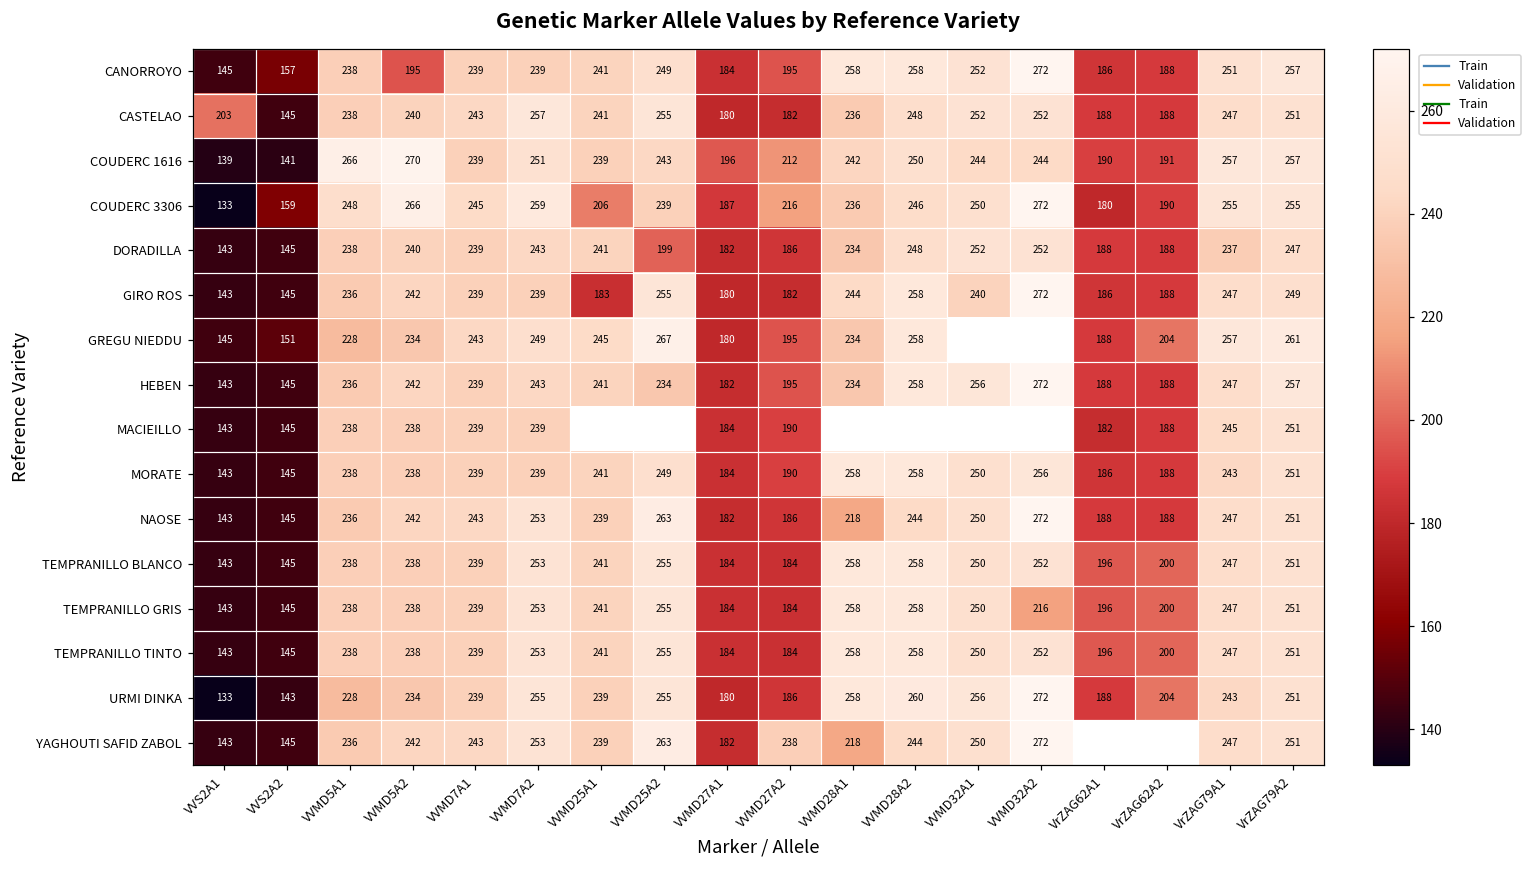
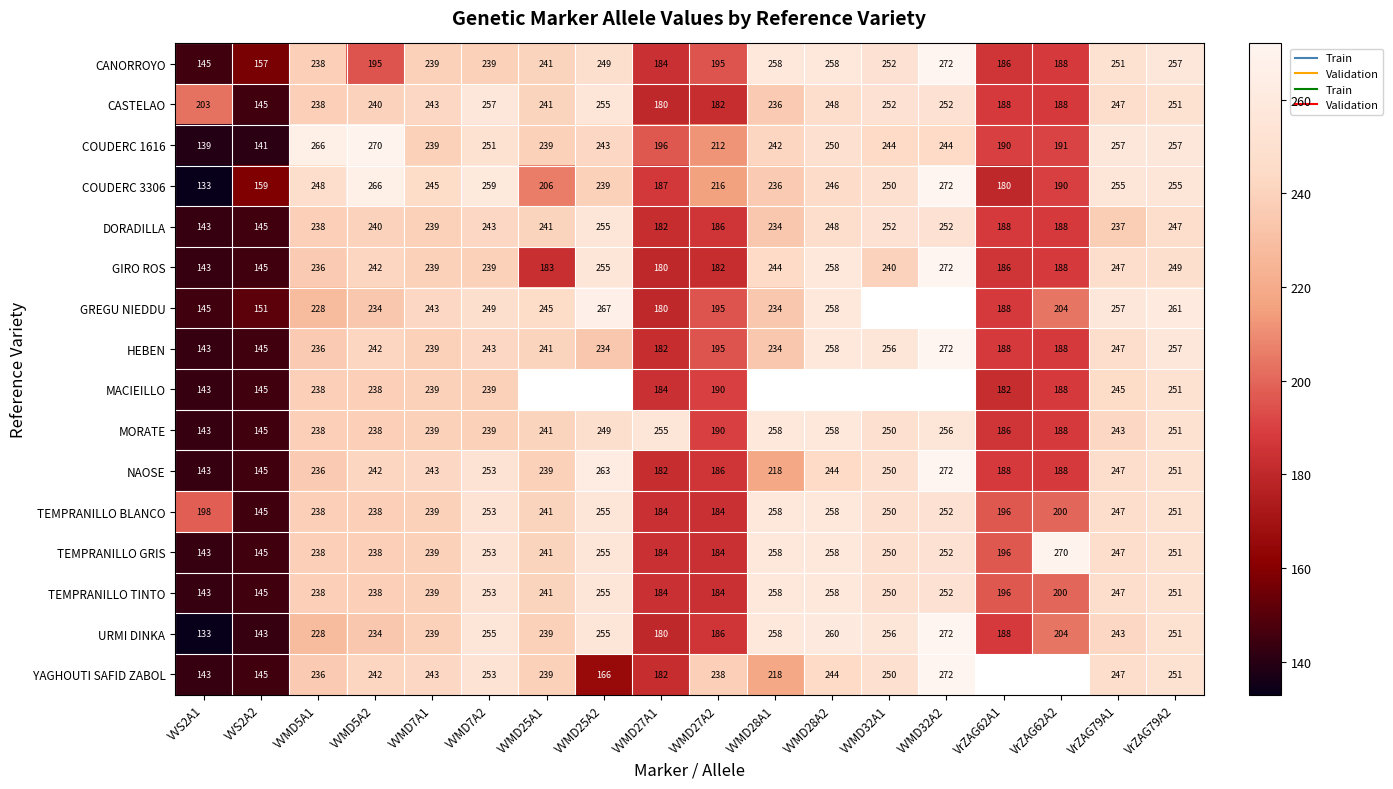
DORADILLA, VVMD25A2: 199 -> 255
MORATE, VVMD27A1: 184 -> 255
TEMPRANILLO BLANCO, VVS2A1: 143 -> 198
TEMPRANILLO GRIS, VVMD32A2: 216 -> 252
TEMPRANILLO GRIS, VrZAG62A2: 200 -> 270
YAGHOUTI SAFID ZABOL, VVMD25A2: 263 -> 166
